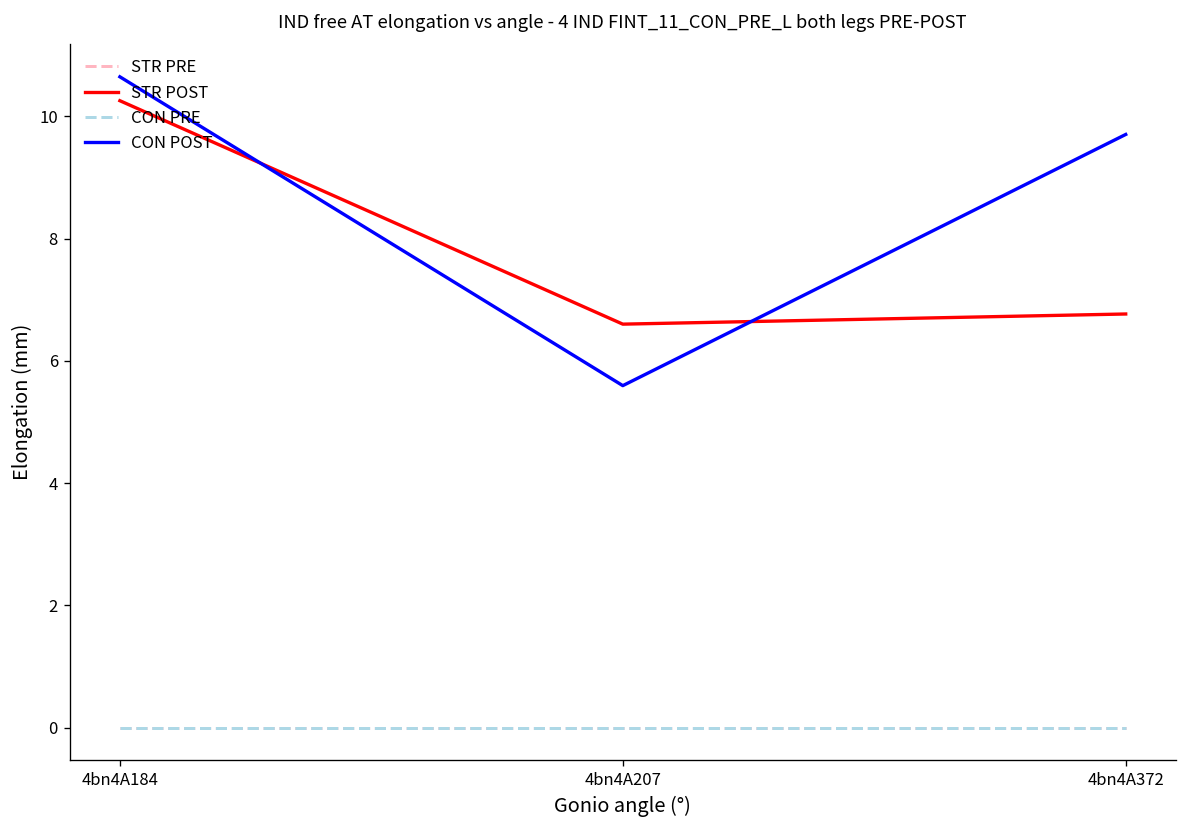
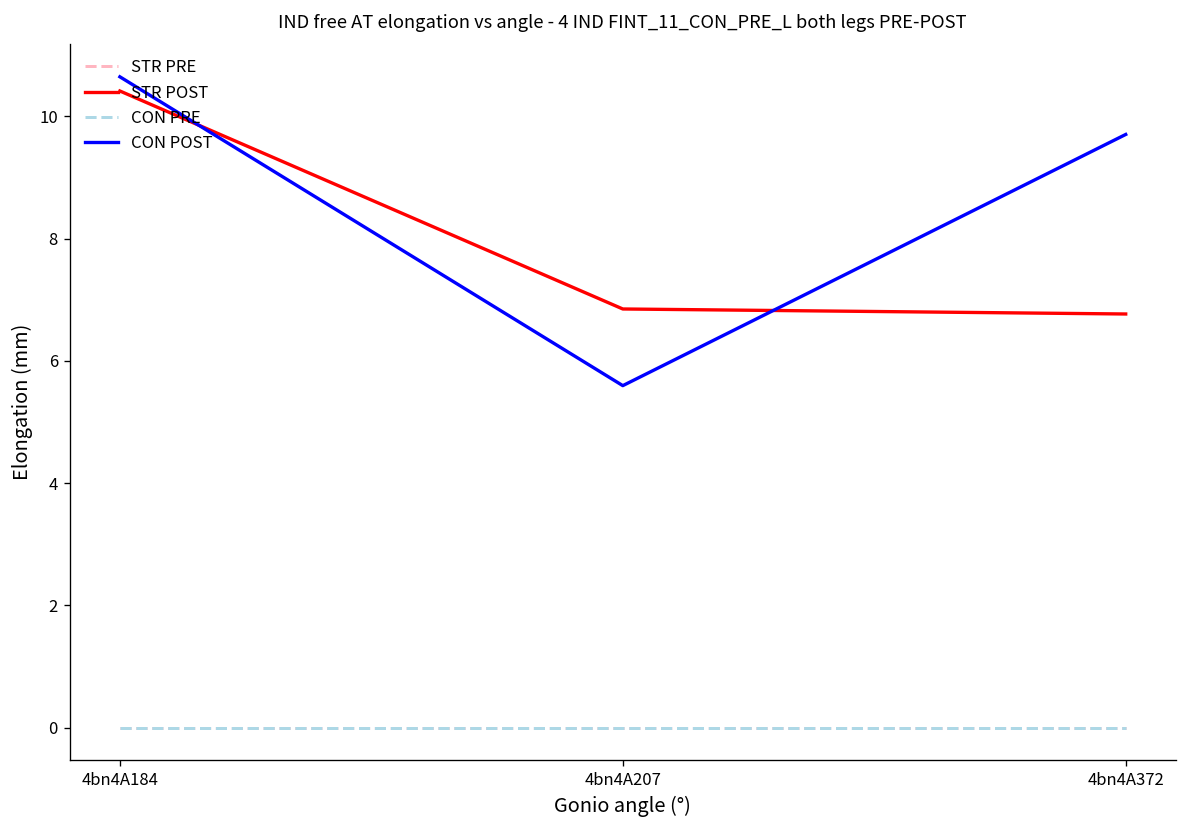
STR POST, 4bn4A184: 10.3 -> 10.4
STR POST, 4bn4A207: 6.6 -> 6.8
